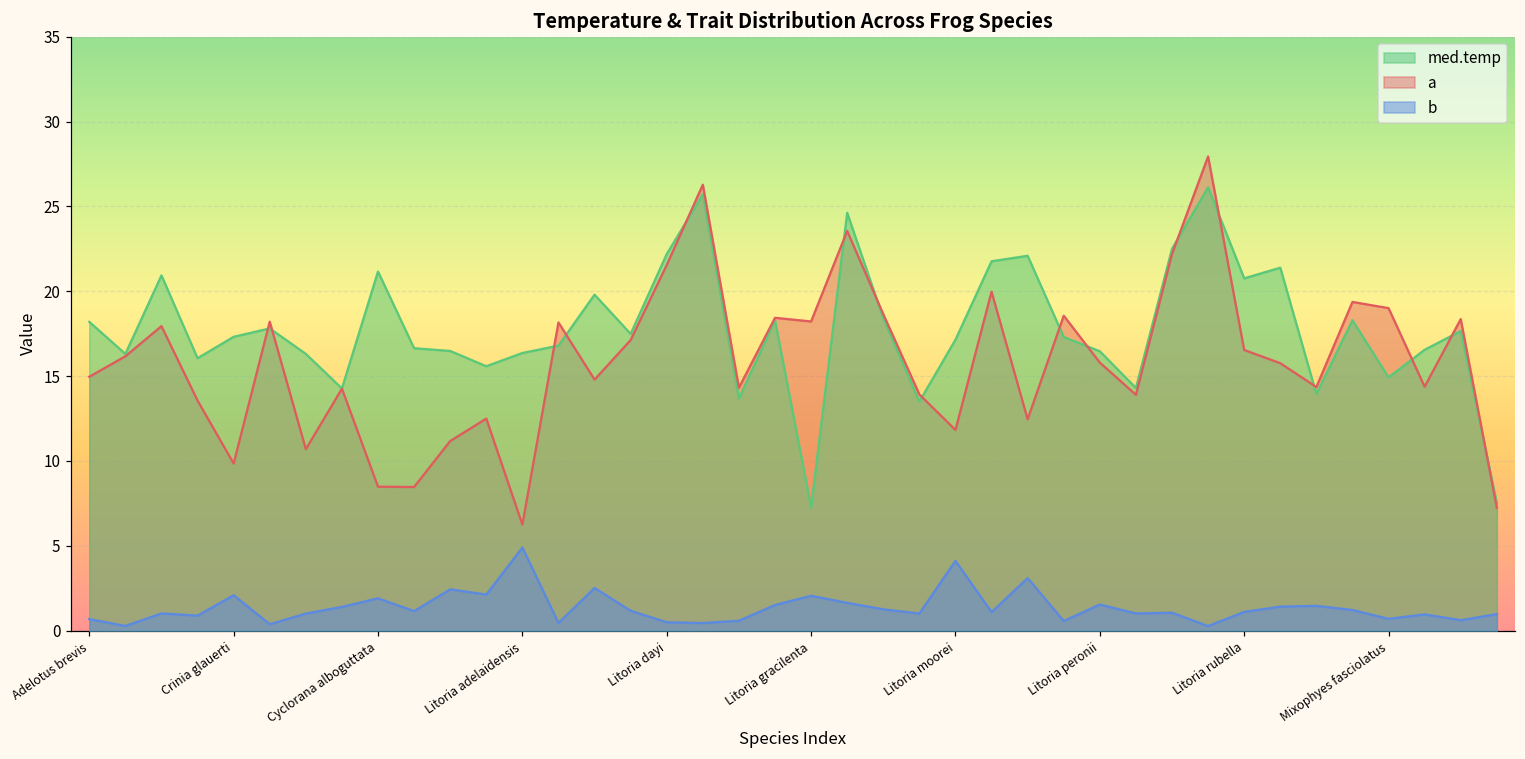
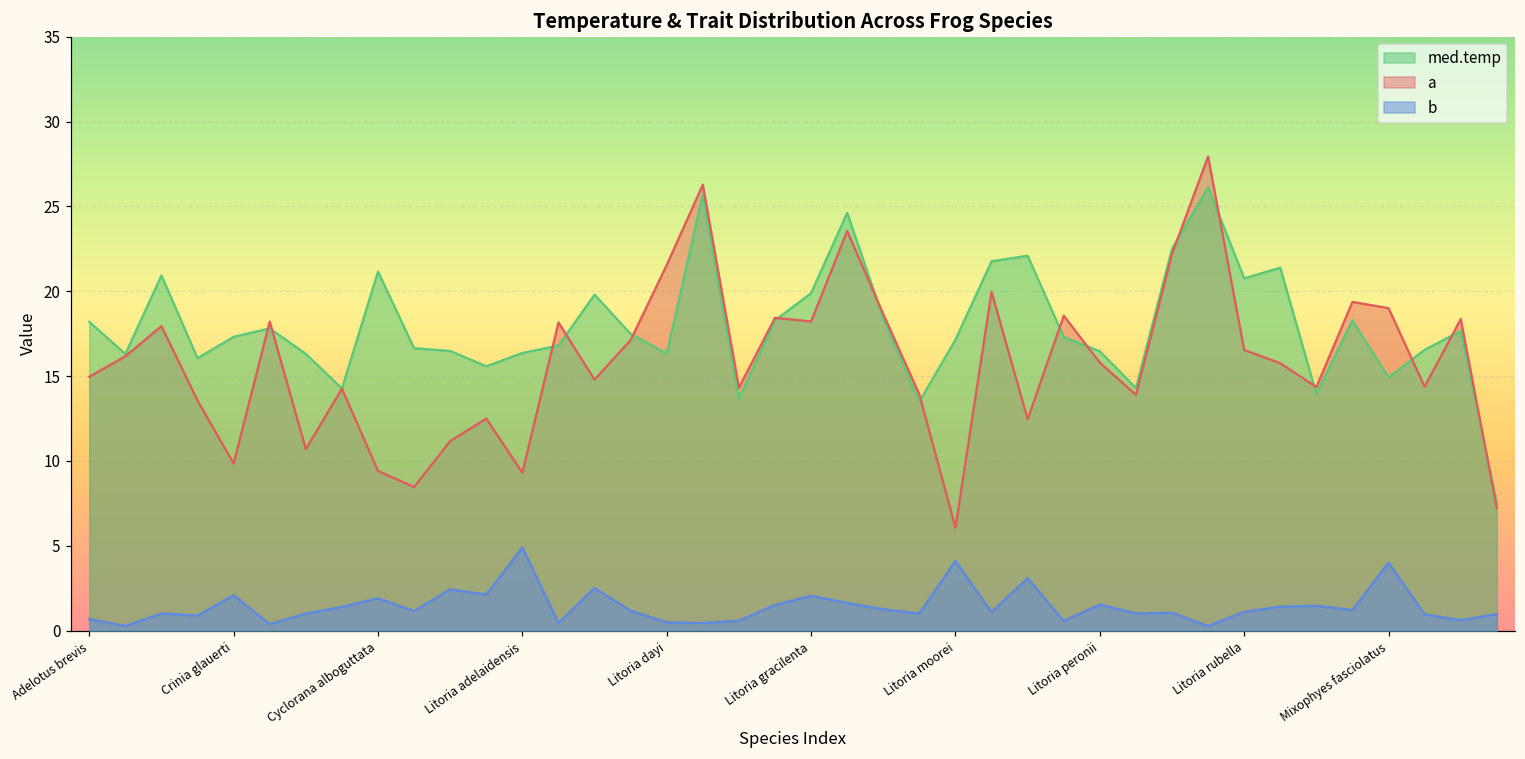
a, Cyclorana alboguttata: 8.5 -> 9.4
a, Litoria adelaidensis: 6.2 -> 9.3
med.temp, Litoria dayi: 22.2 -> 16.3
med.temp, Litoria gracilenta: 7.3 -> 19.9
a, Litoria moorei: 11.8 -> 6.1
b, Mixophyes fasciolatus: 0.7 -> 4.0
